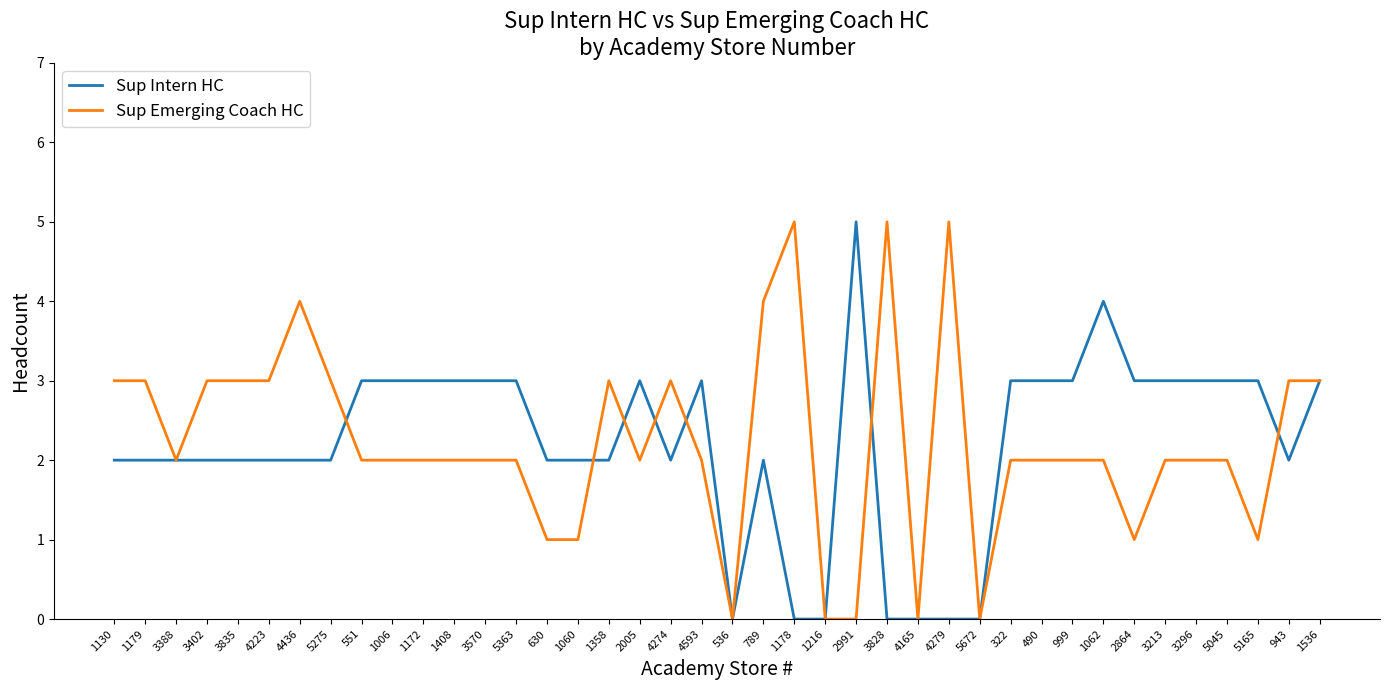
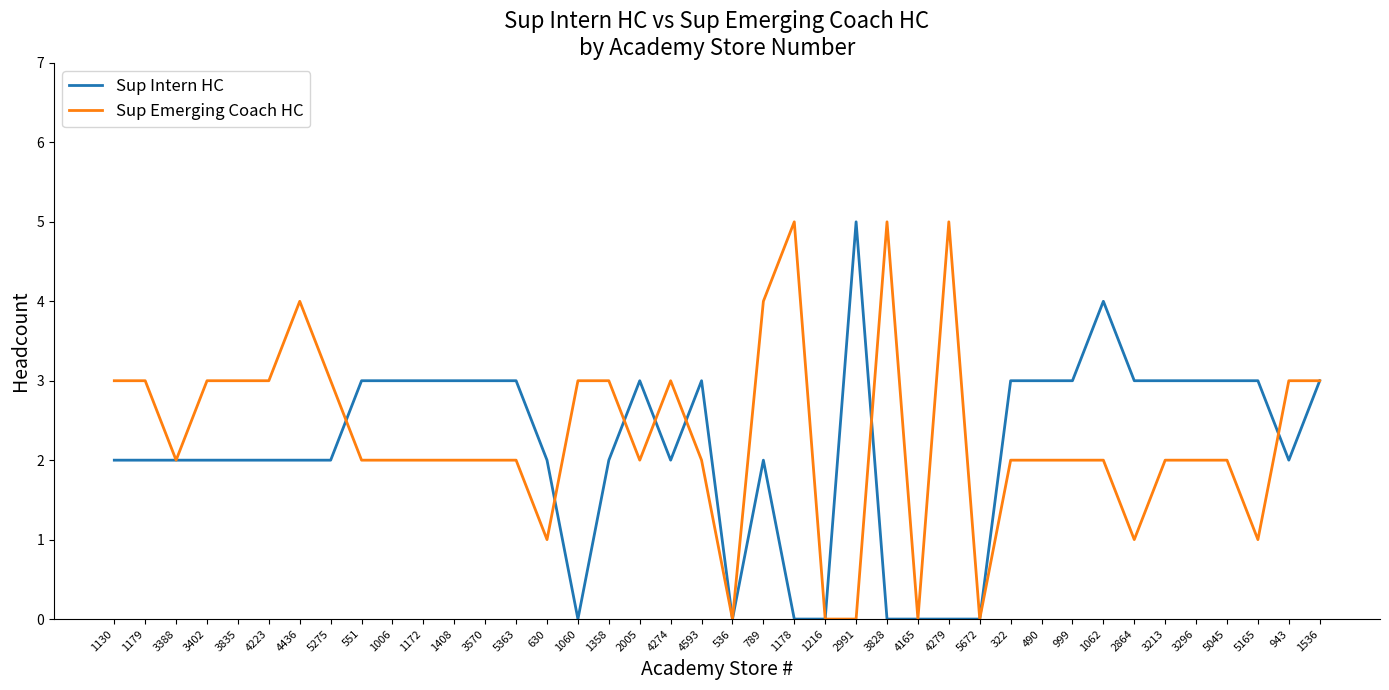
Sup Intern HC, 1060: 2 -> 0
Sup Emerging Coach HC, 1060: 1 -> 3
